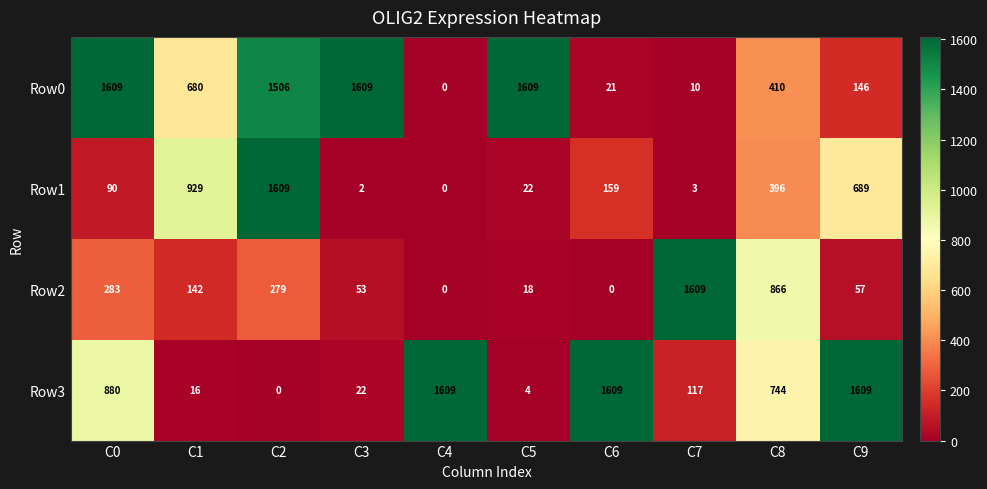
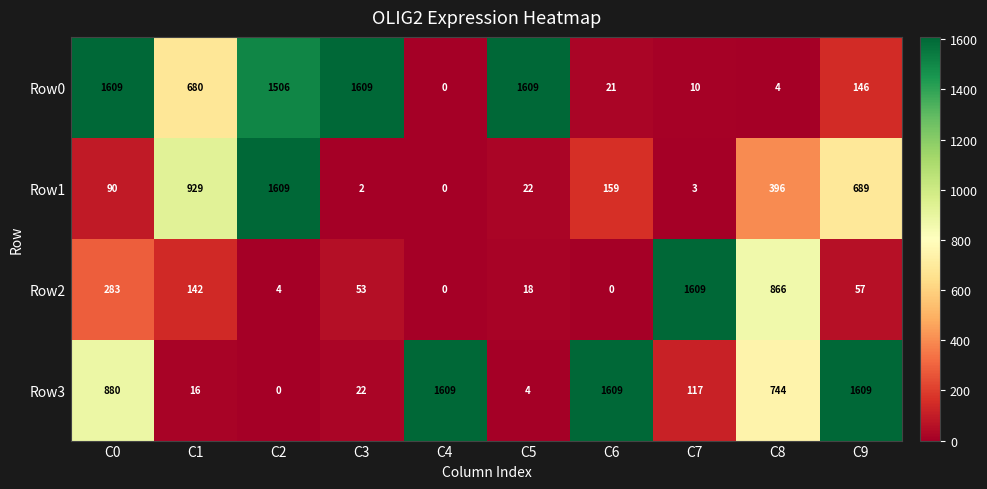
Row0, C8: 410 -> 4
Row2, C2: 279 -> 4
